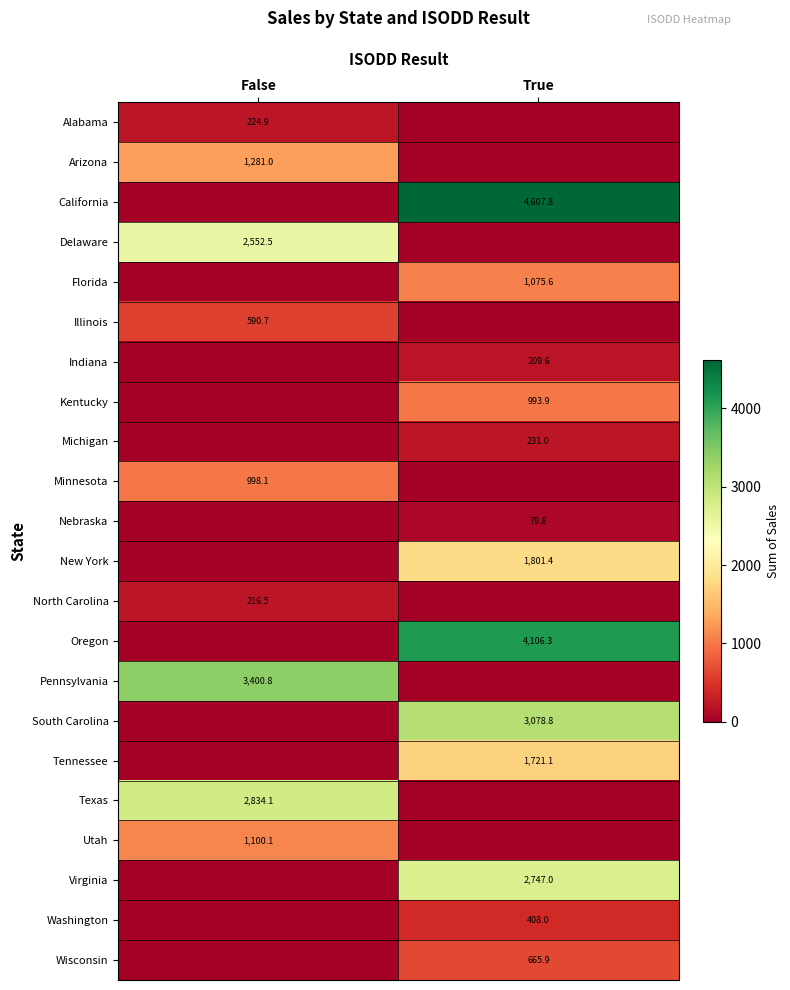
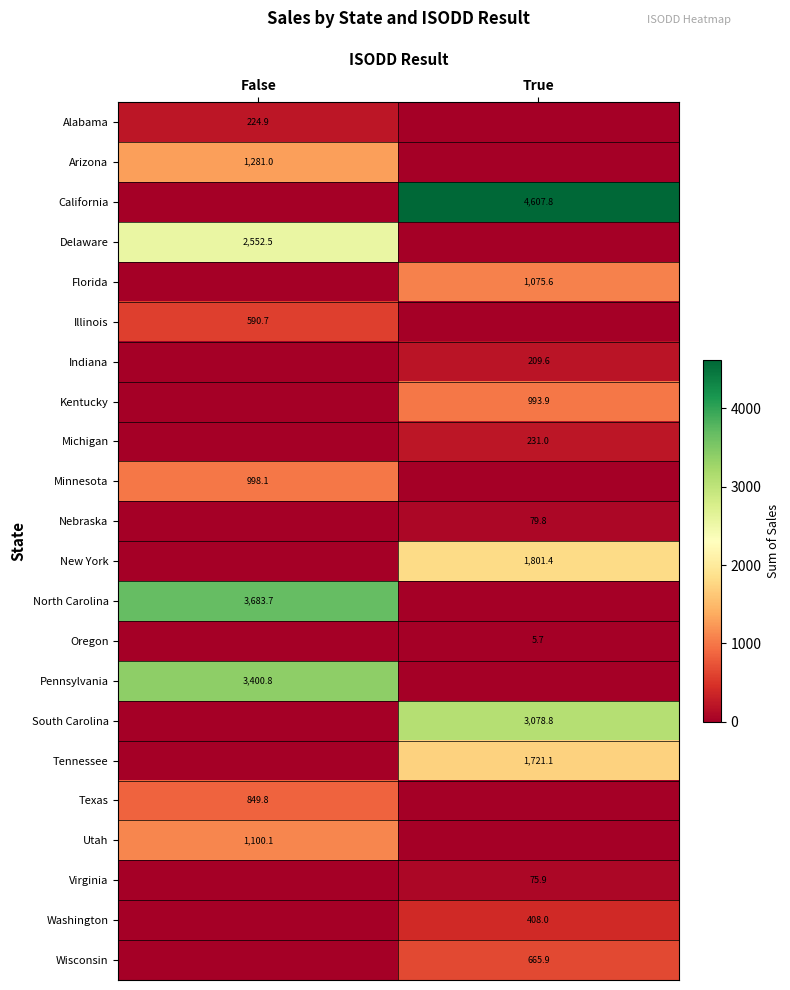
North Carolina, False: 216.5 -> 3,683.7
Oregon, True: 4,106.3 -> 5.7
Texas, False: 2,834.1 -> 849.8
Virginia, True: 2,747.0 -> 75.9
